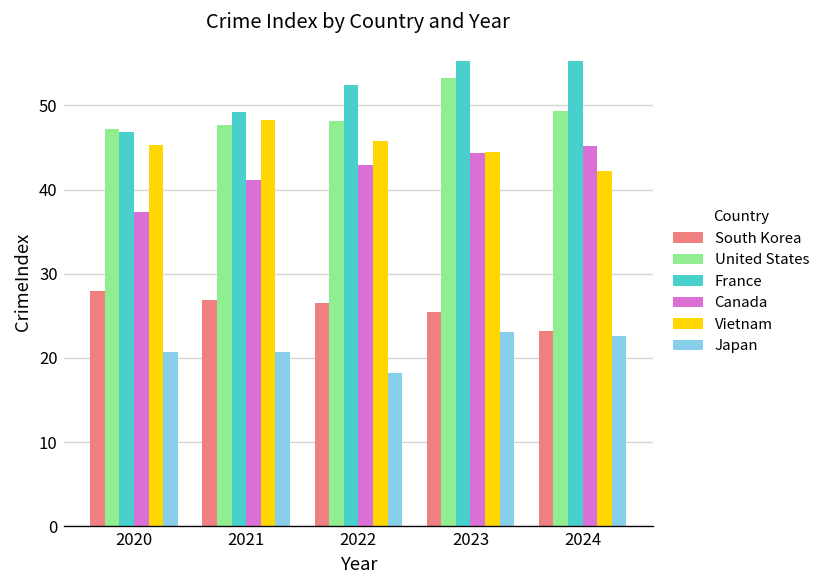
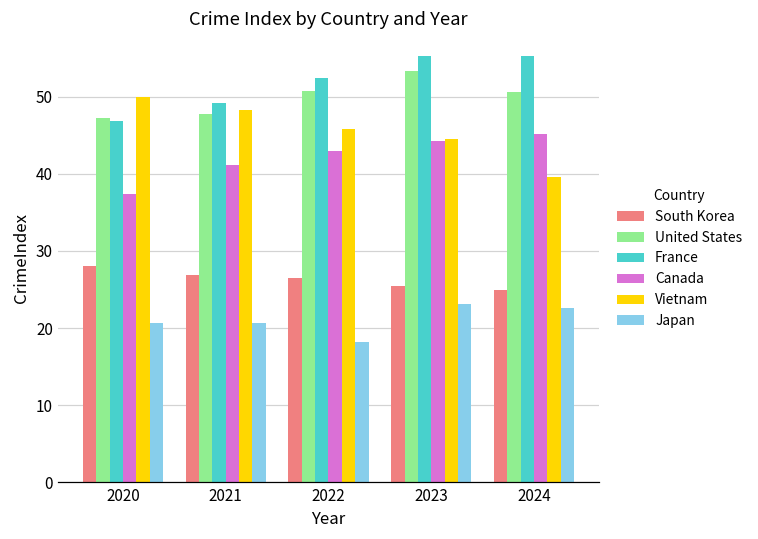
Vietnam, 2020: 45 -> 50
United States, 2022: 48 -> 51
South Korea, 2024: 23 -> 25
United States, 2024: 49 -> 51
Vietnam, 2024: 42 -> 40
